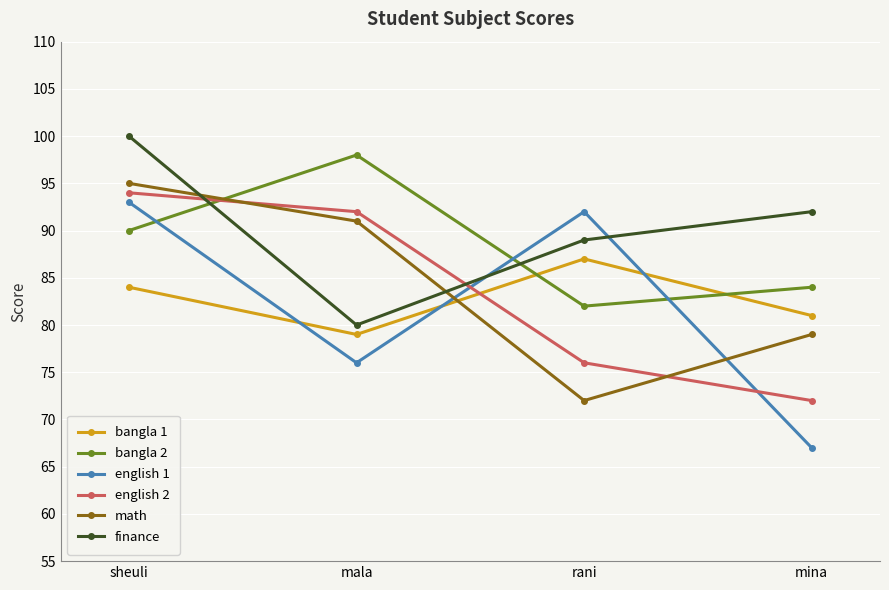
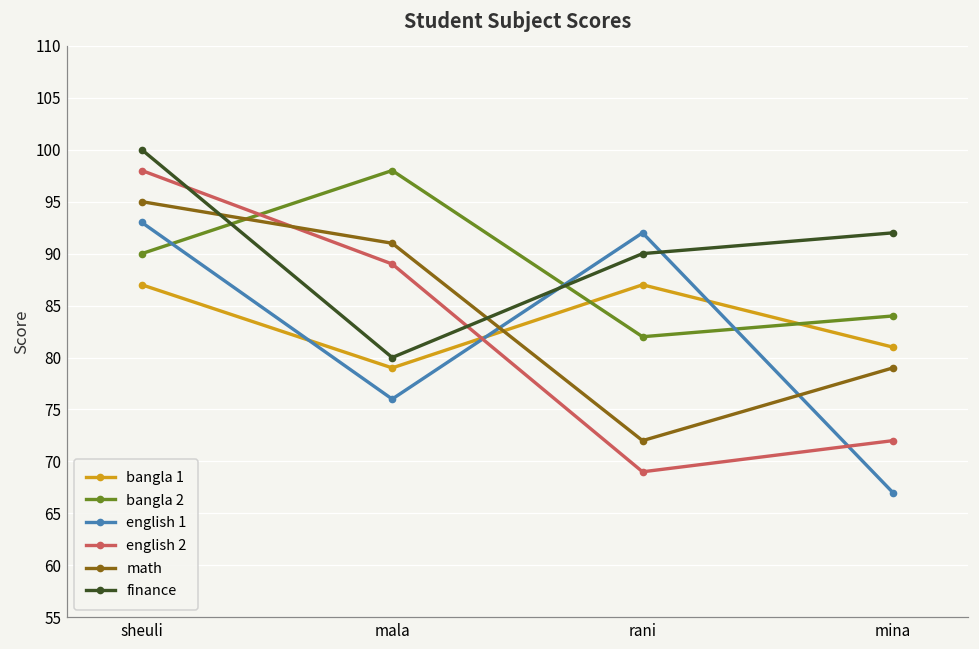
bangla 1, sheuli: 84 -> 87
english 2, sheuli: 94 -> 98
english 2, mala: 92 -> 89
english 2, rani: 76 -> 69
finance, rani: 89 -> 90
